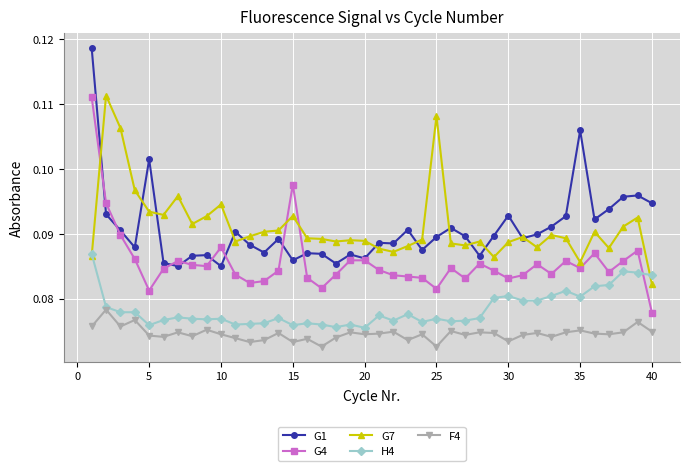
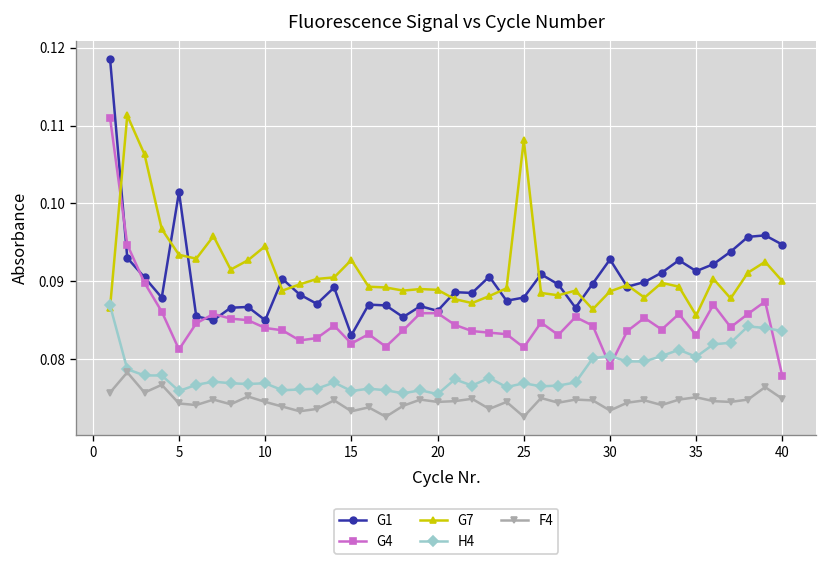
G4, 10: 0.088 -> 0.084
G1, 15: 0.086 -> 0.083
G4, 15: 0.098 -> 0.082
G1, 25: 0.090 -> 0.088
G4, 30: 0.083 -> 0.079
G1, 35: 0.106 -> 0.091
G4, 35: 0.085 -> 0.083
G7, 40: 0.082 -> 0.090
